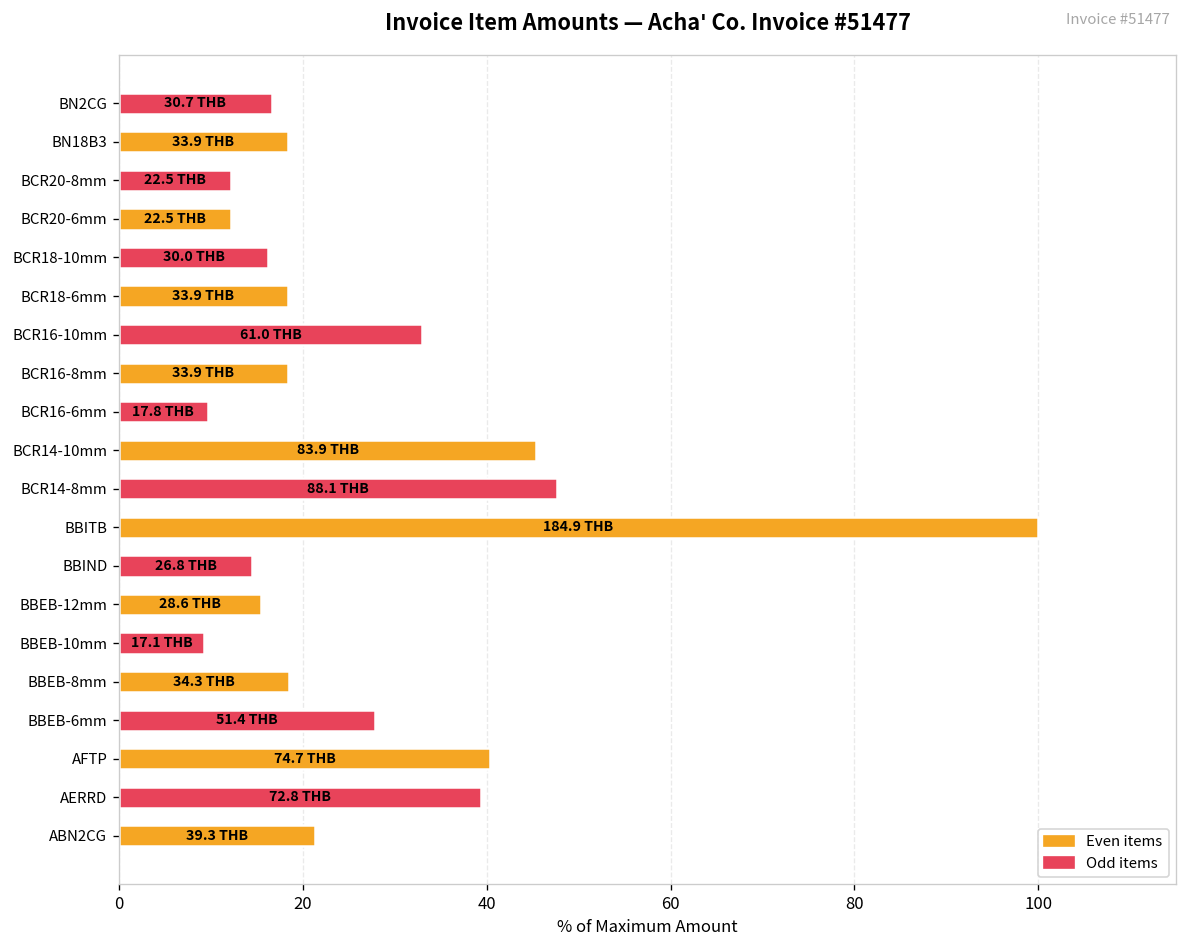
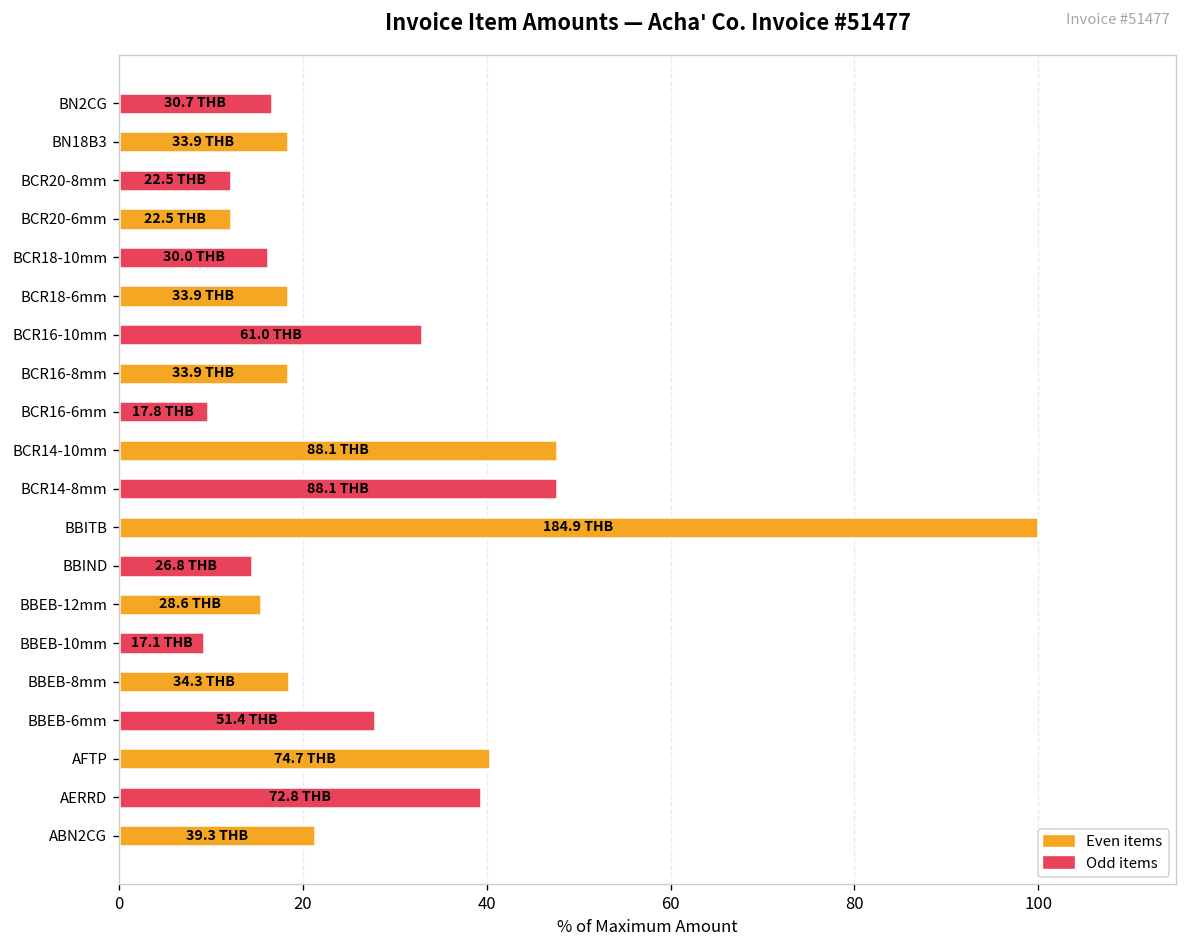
BCR14-10mm: 83.9 -> 88.1
